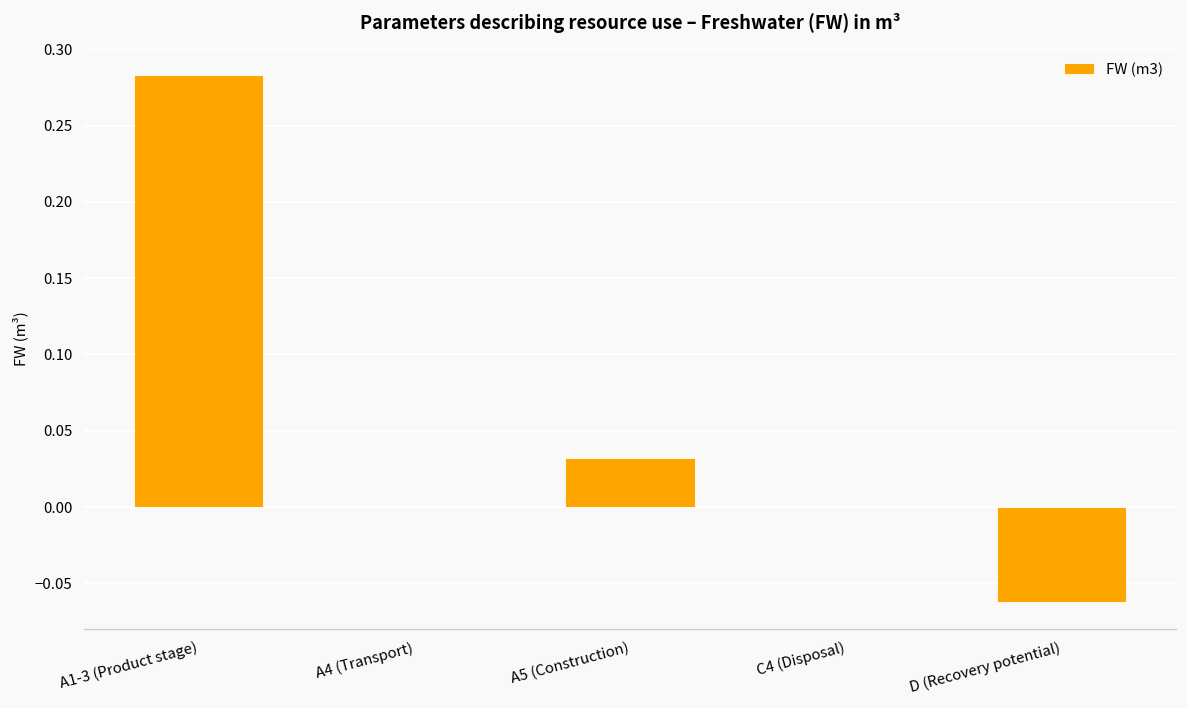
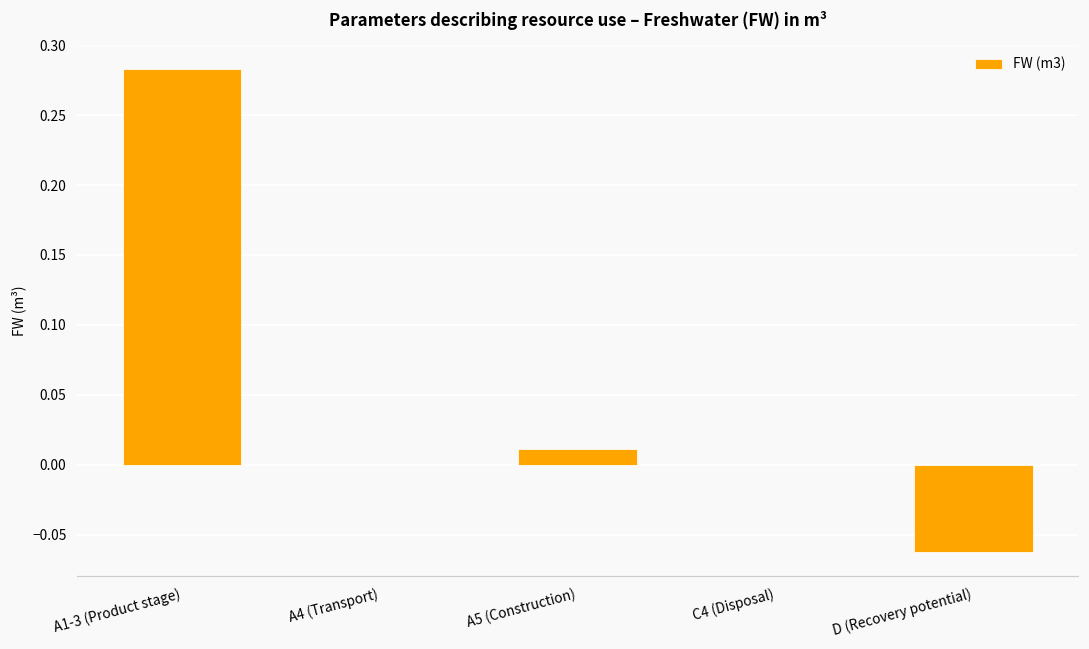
A5 (Construction): 0.032 -> 0.011
